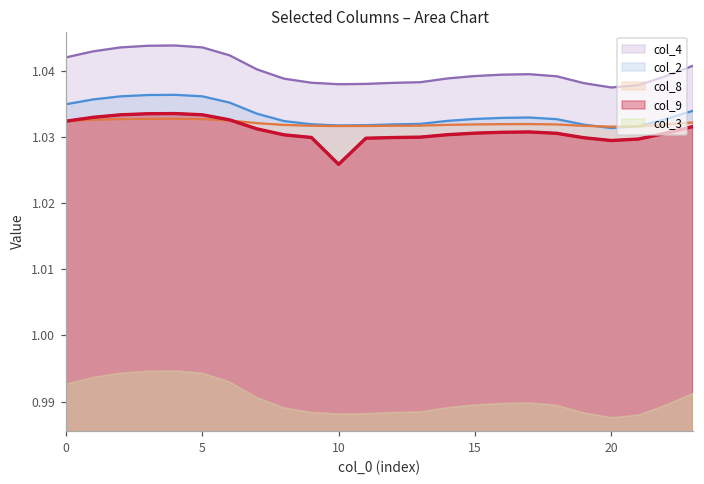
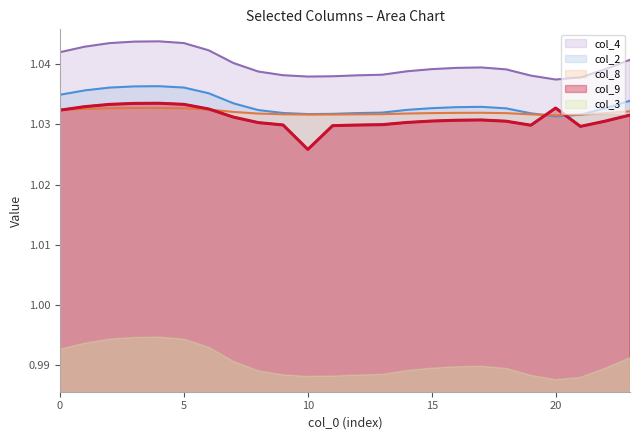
col_9, 20: 1.029 -> 1.033
